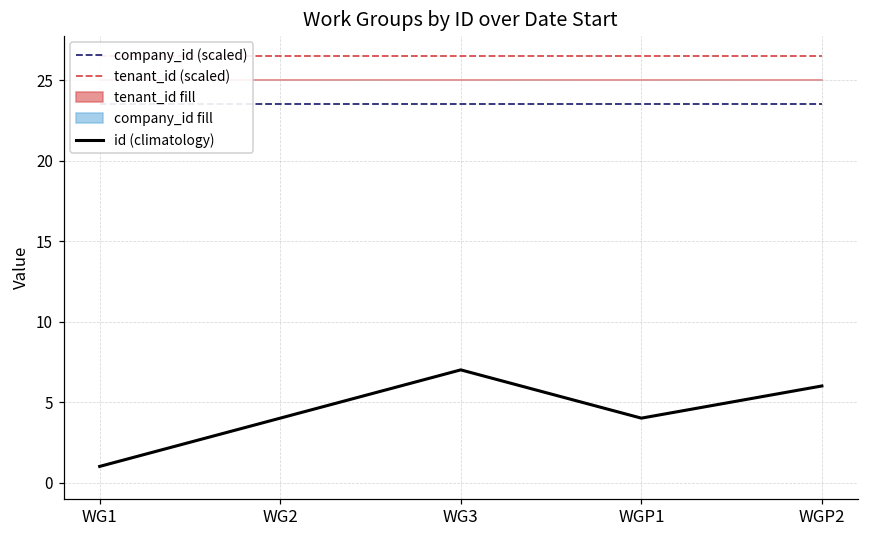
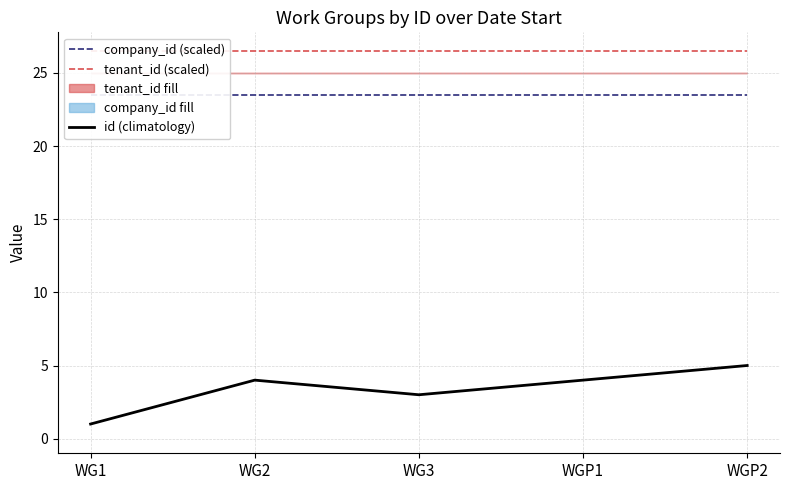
id (climatology), WG3: 7 -> 3
id (climatology), WGP2: 6 -> 5
